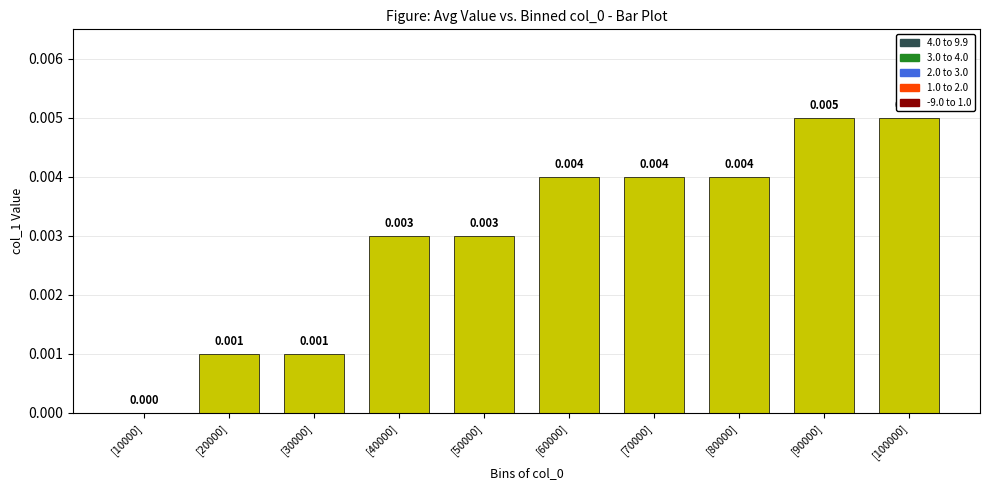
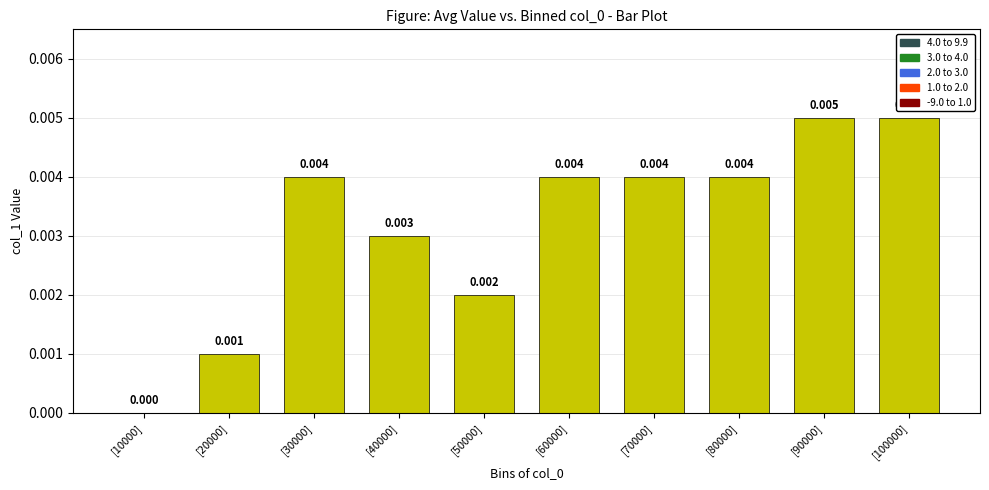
[30000]: 0.001 -> 0.004
[50000]: 0.003 -> 0.002
